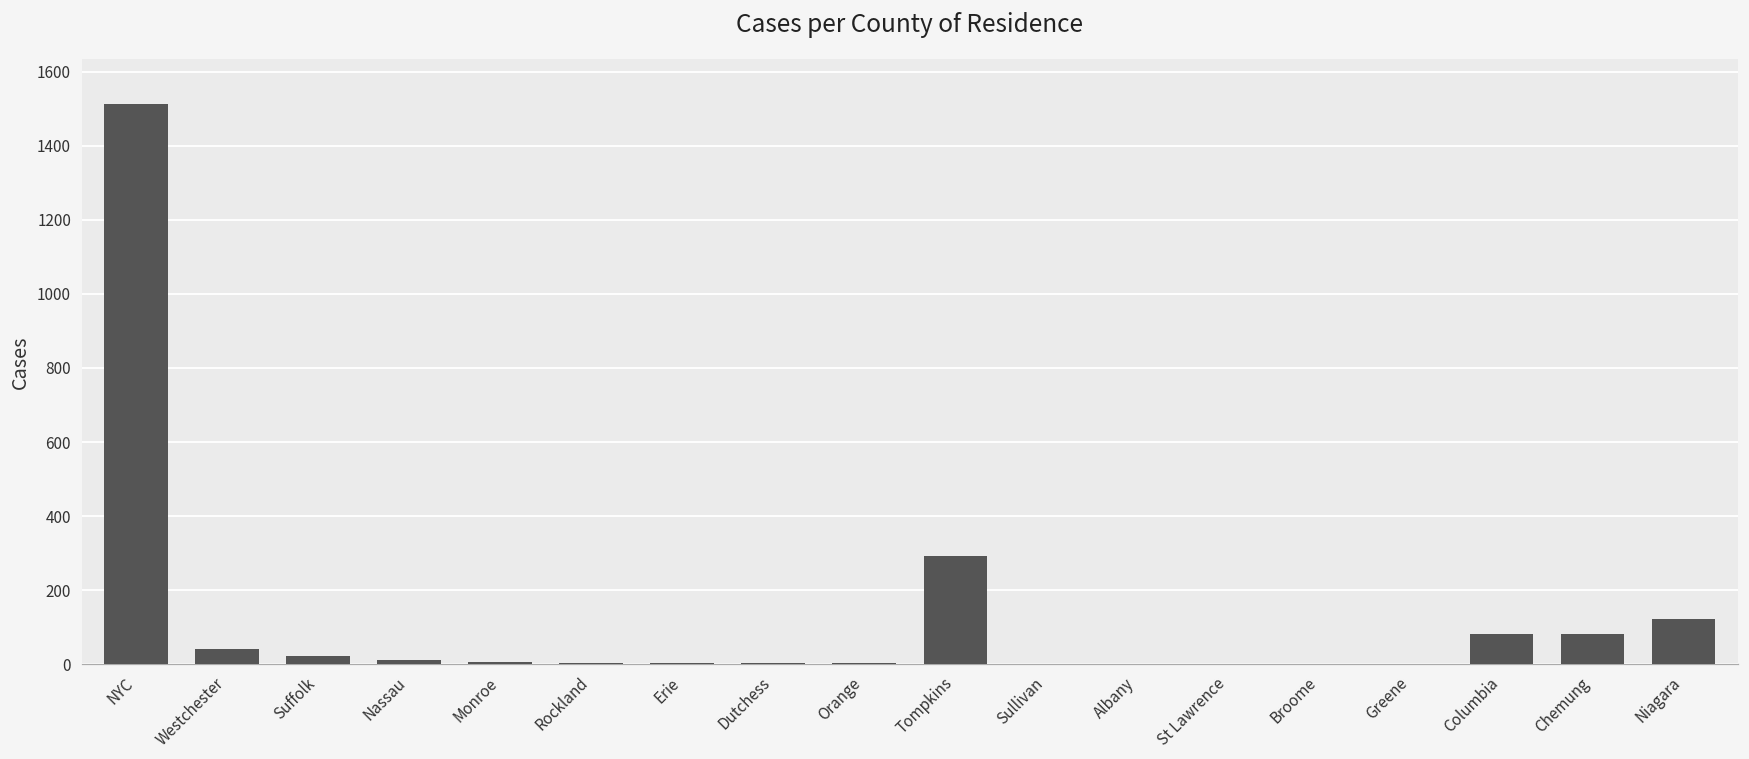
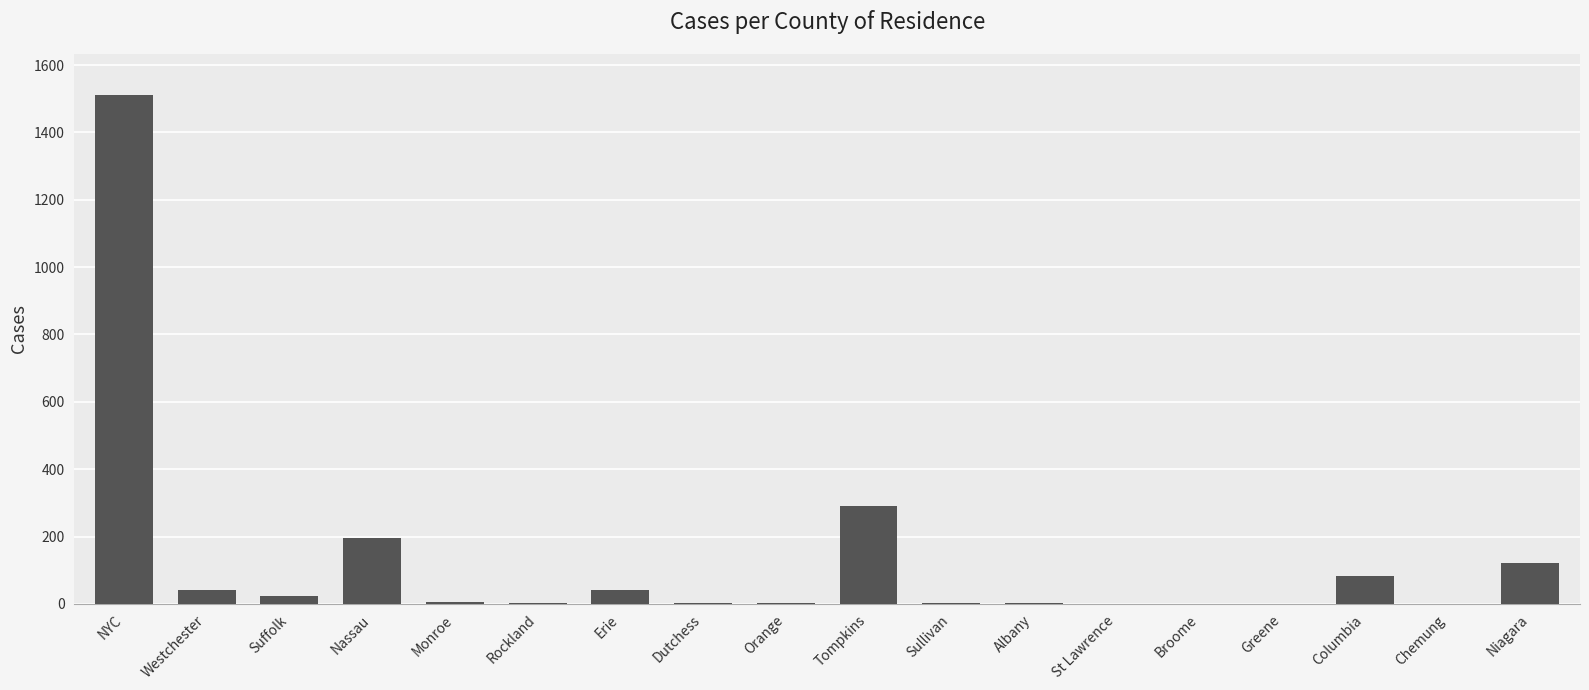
Nassau: 10 -> 200
Erie: 0 -> 40
Chemung: 80 -> 0
